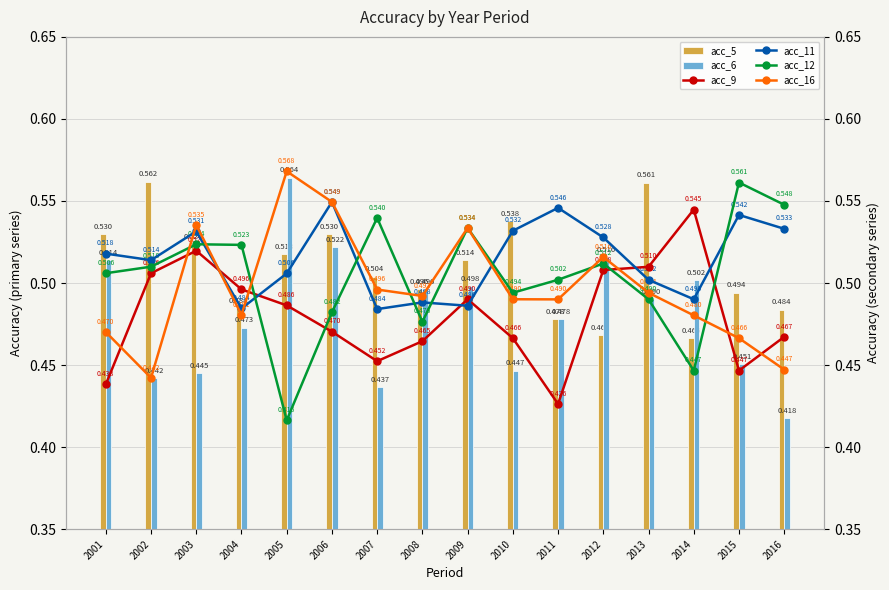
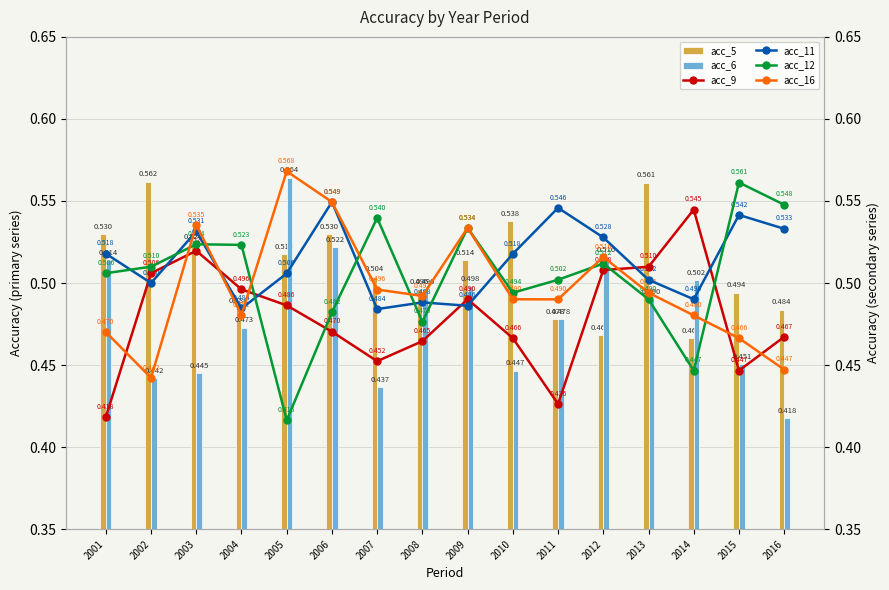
acc_9, 2001: 0.438 -> 0.418
acc_11, 2002: 0.514 -> 0.500
acc_11, 2010: 0.532 -> 0.518
